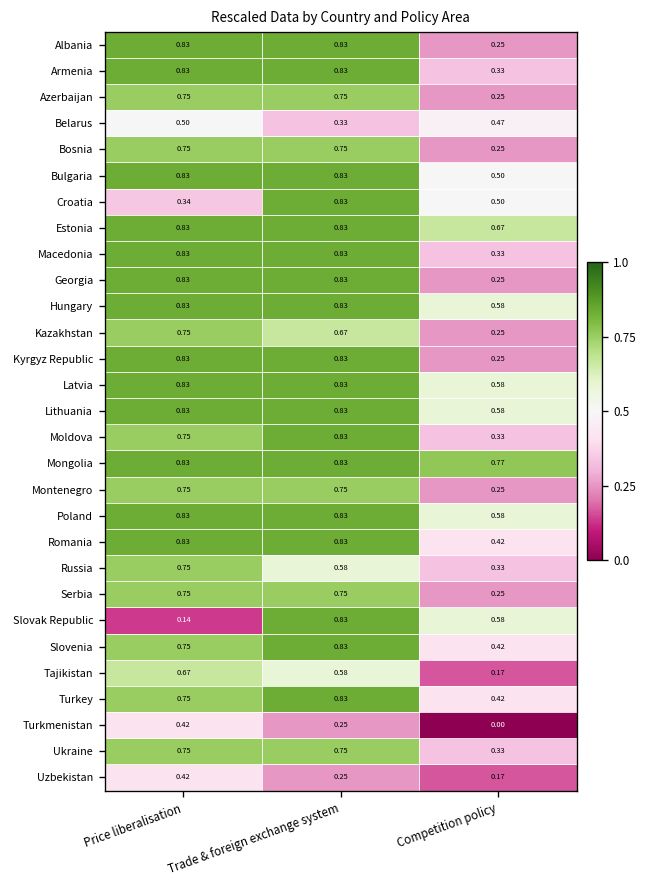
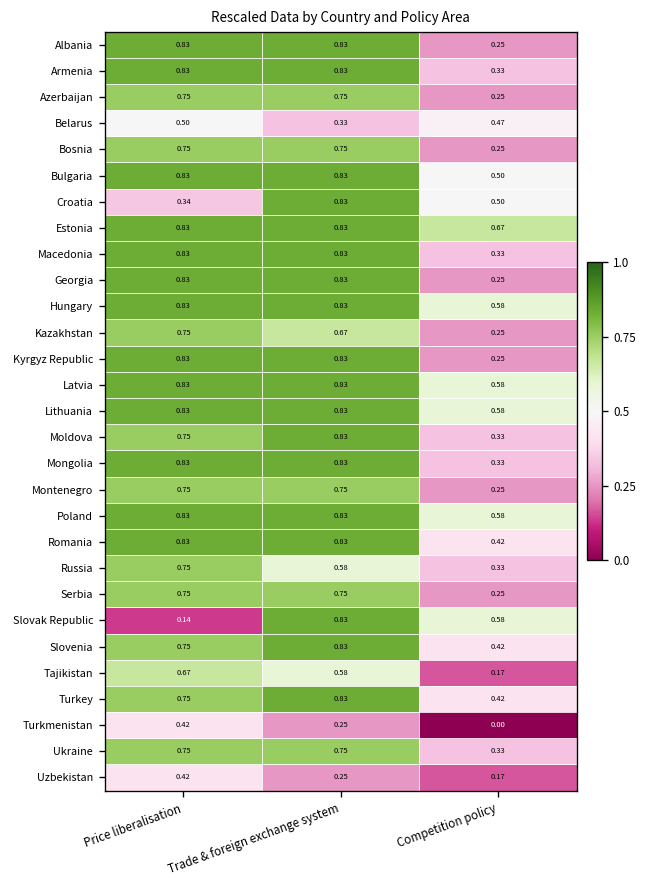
Mongolia, Competition policy: 0.77 -> 0.33
